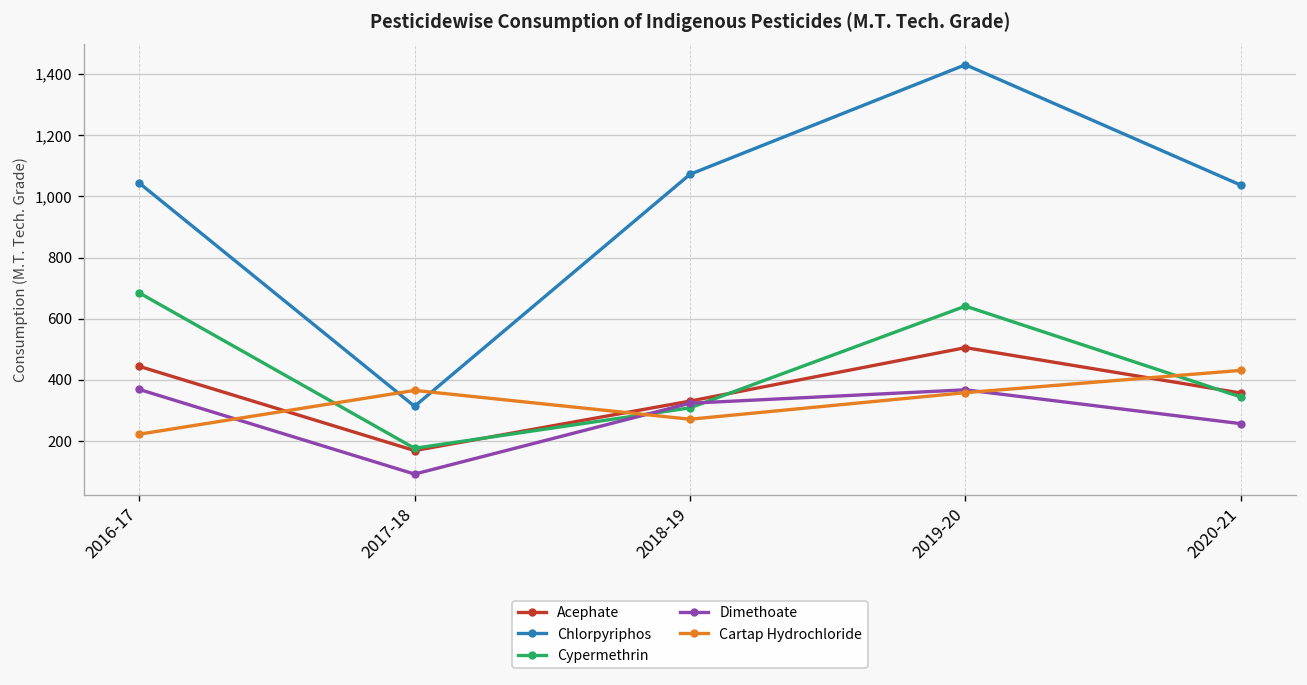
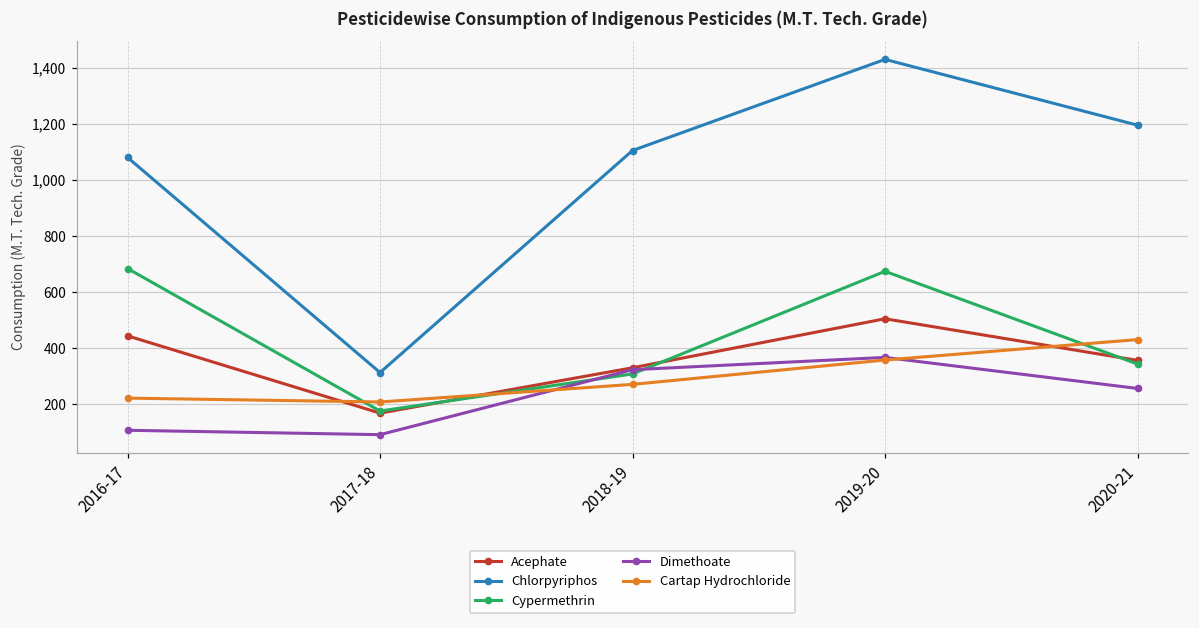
Chlorpyriphos, 2016-17: 1,040 -> 1,080
Dimethoate, 2016-17: 370 -> 110
Cartap Hydrochloride, 2017-18: 370 -> 210
Chlorpyriphos, 2018-19: 1,070 -> 1,110
Cypermethrin, 2019-20: 640 -> 670
Chlorpyriphos, 2020-21: 1,040 -> 1,200
